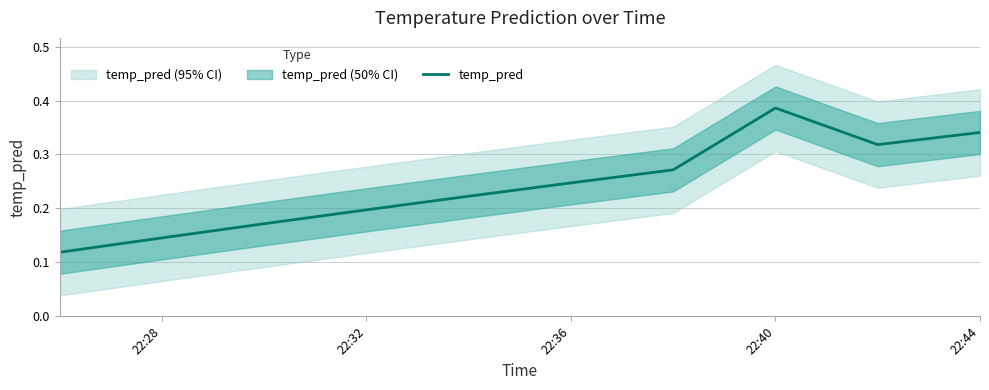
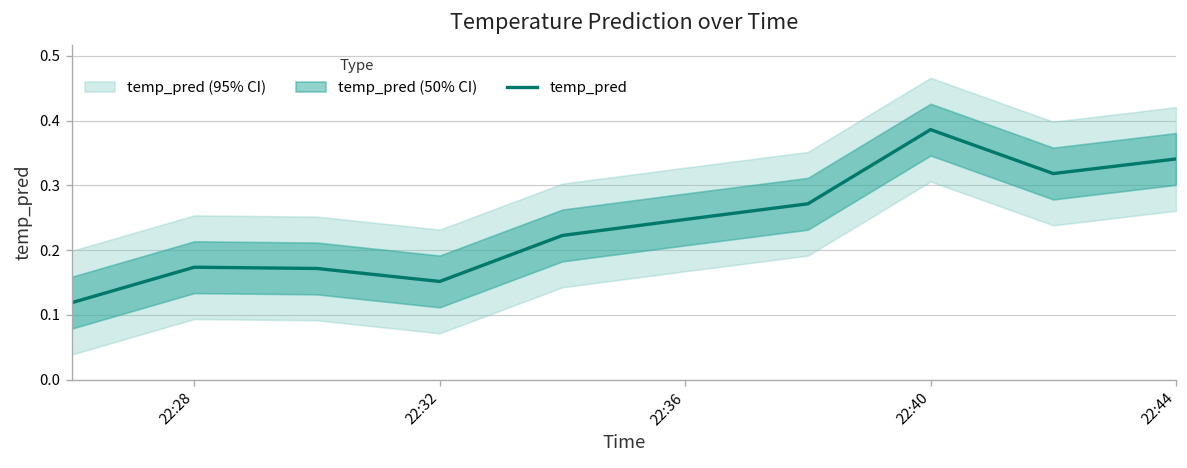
temp_pred, 22:28: 0.15 -> 0.17
temp_pred, 22:32: 0.20 -> 0.15
